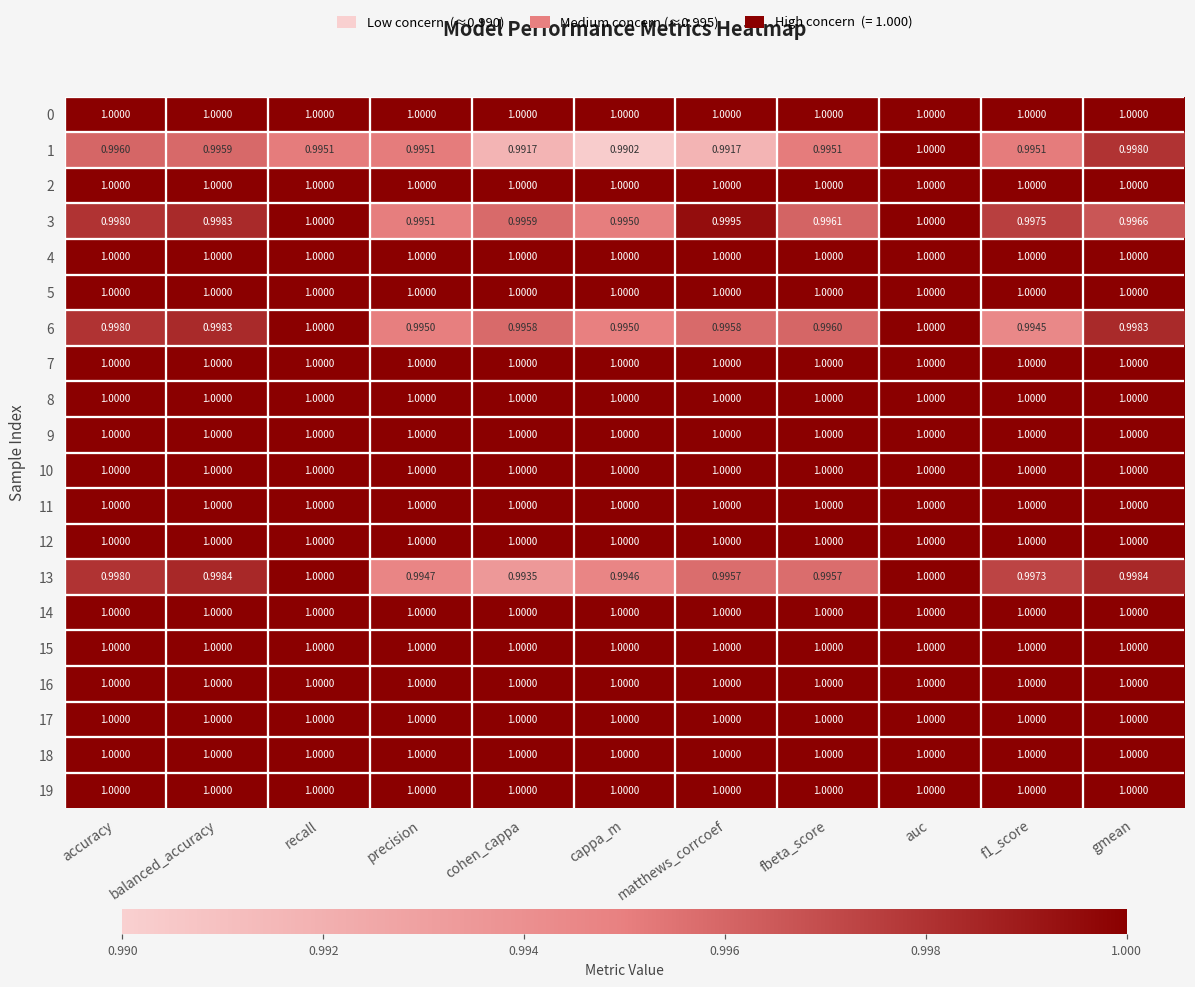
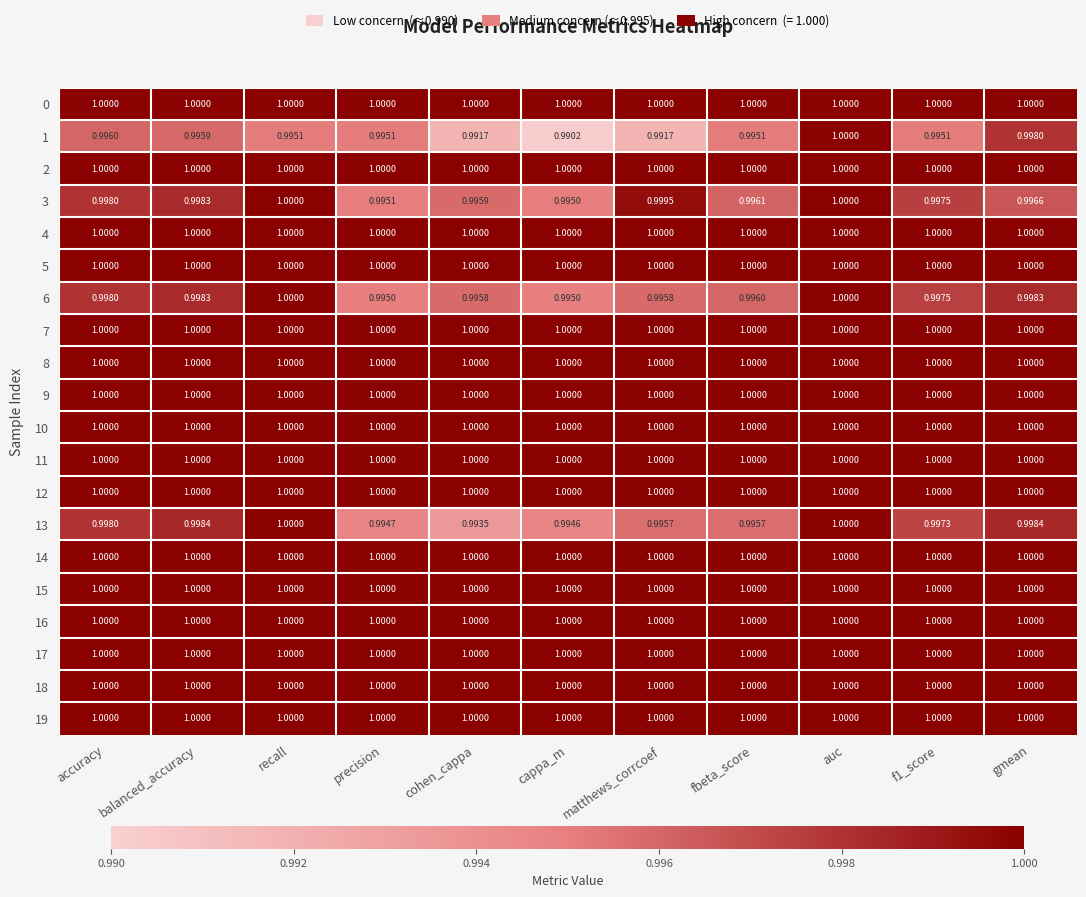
6, f1_score: 0.9945 -> 0.9975
